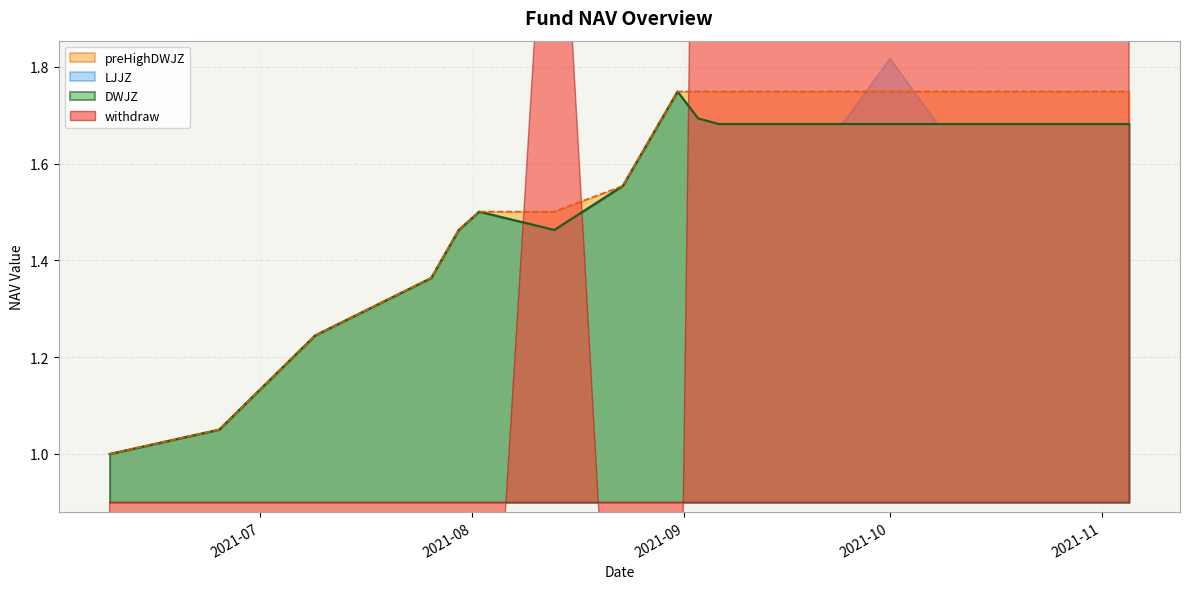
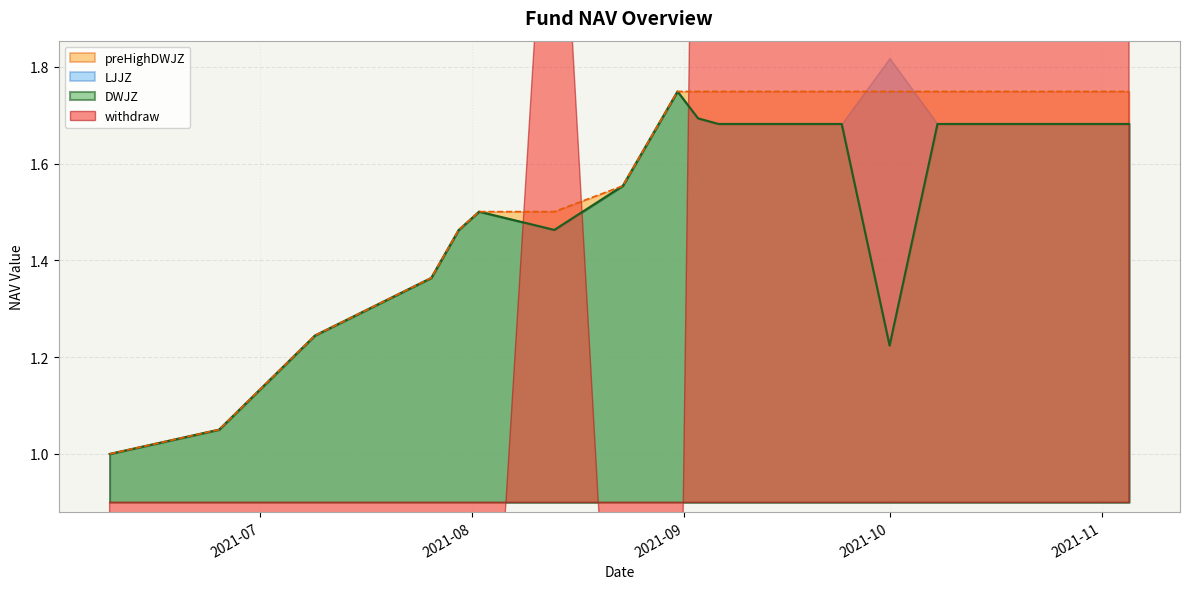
DWJZ, 2021-10: 1.68 -> 1.22
